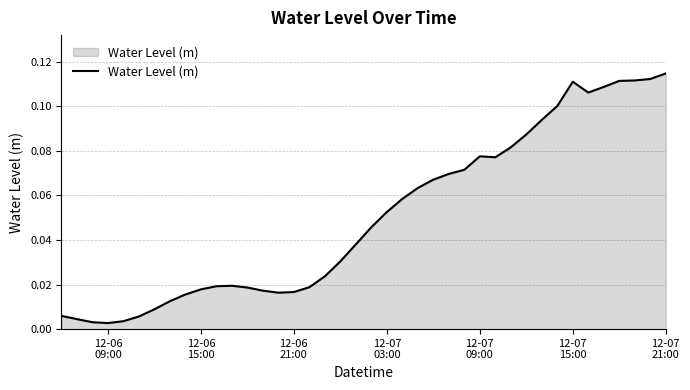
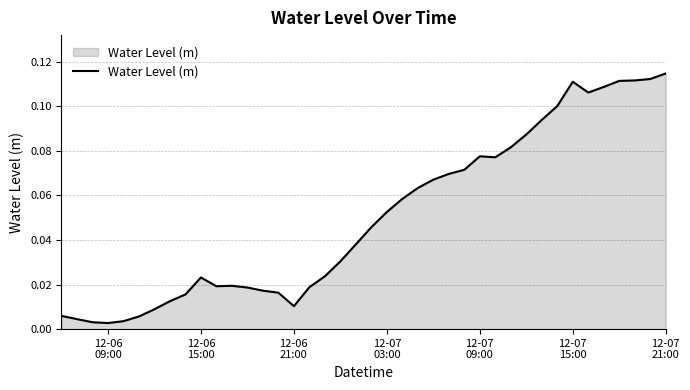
12-06 15:00: 0.018 -> 0.023
12-06 21:00: 0.017 -> 0.010
